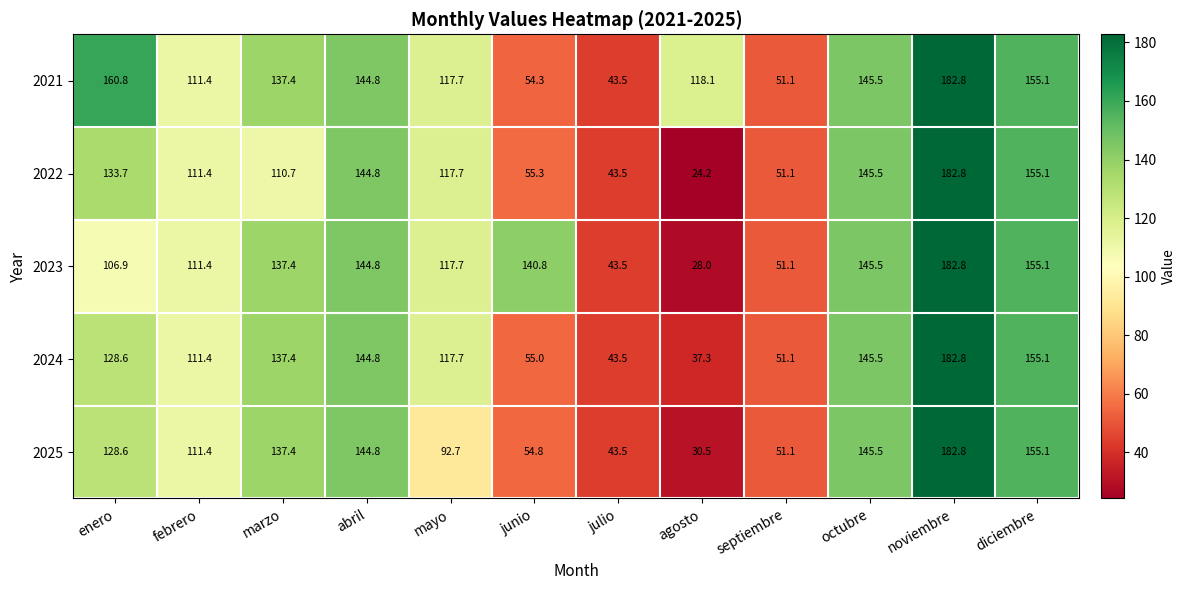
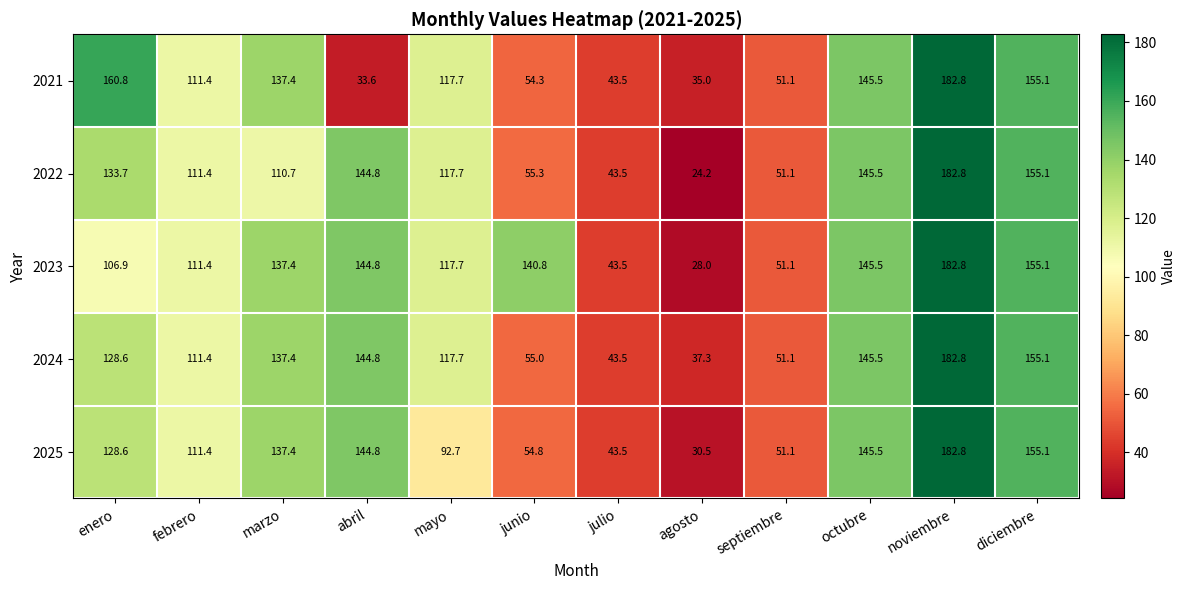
2021, abril: 144.8 -> 33.6
2021, agosto: 118.1 -> 35.0
